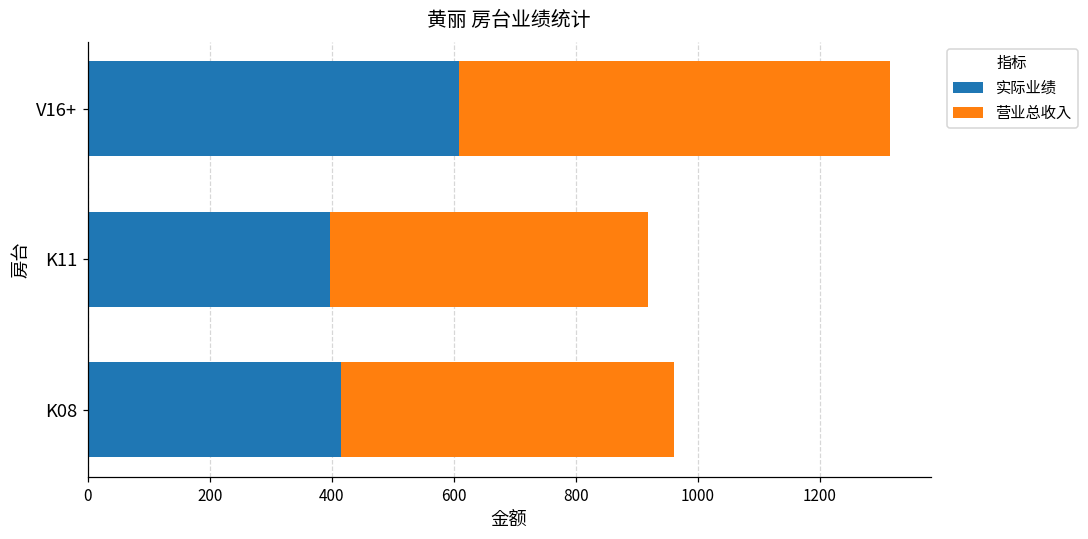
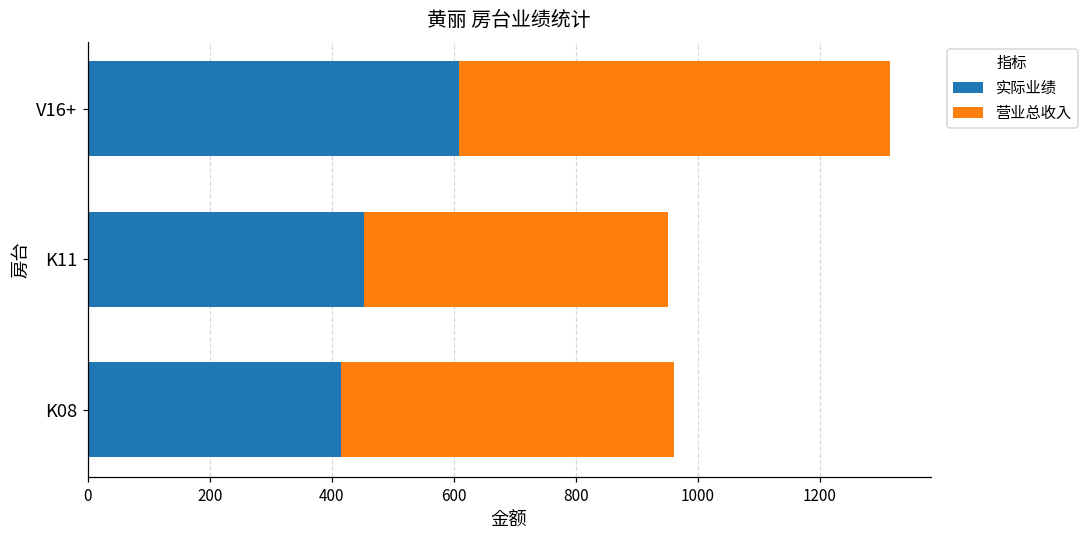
实际业绩, K11: 400 -> 450
营业总收入, K11: 520 -> 500
